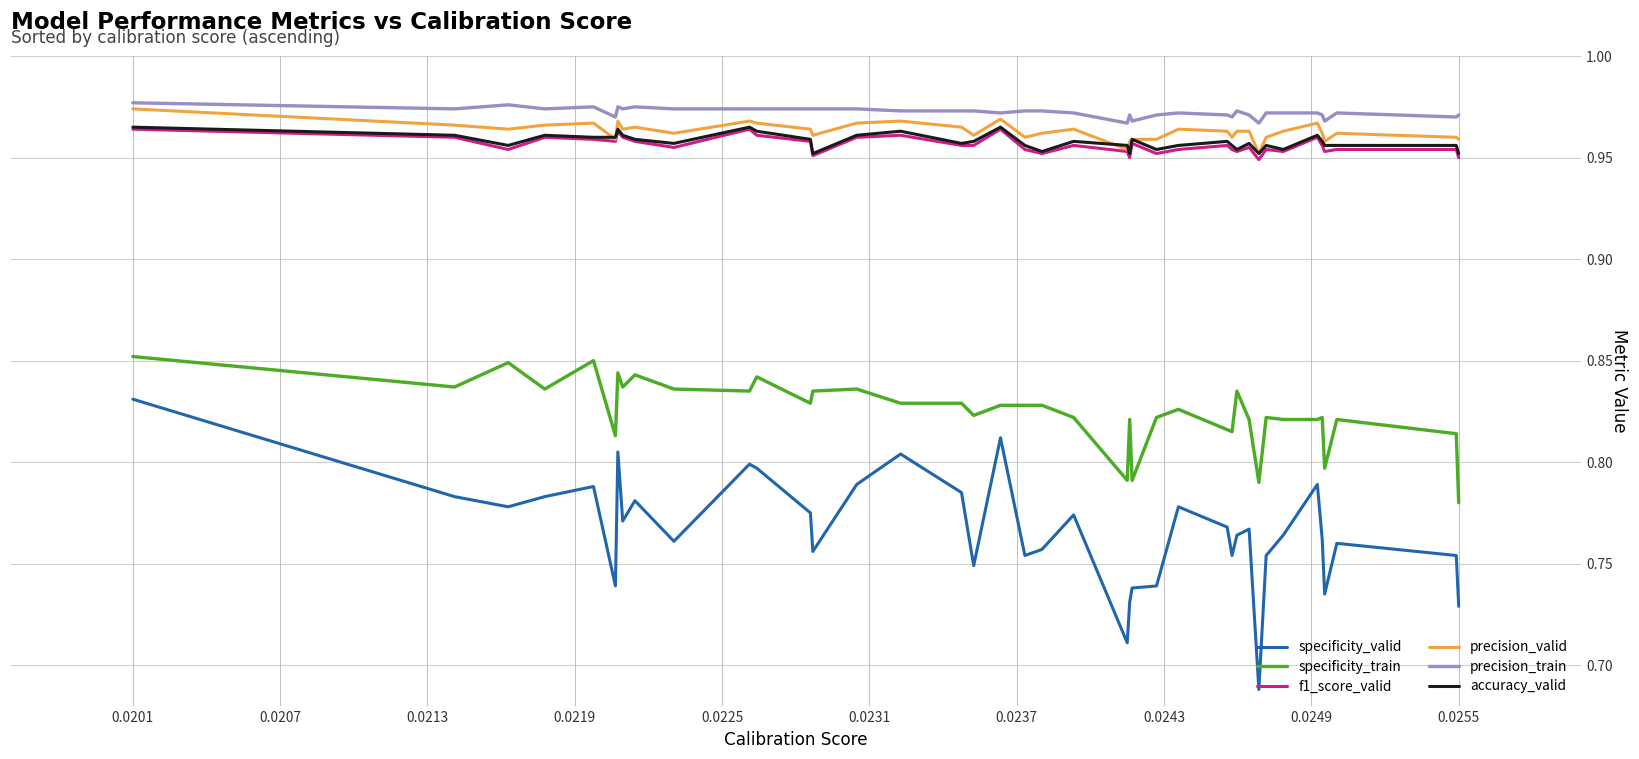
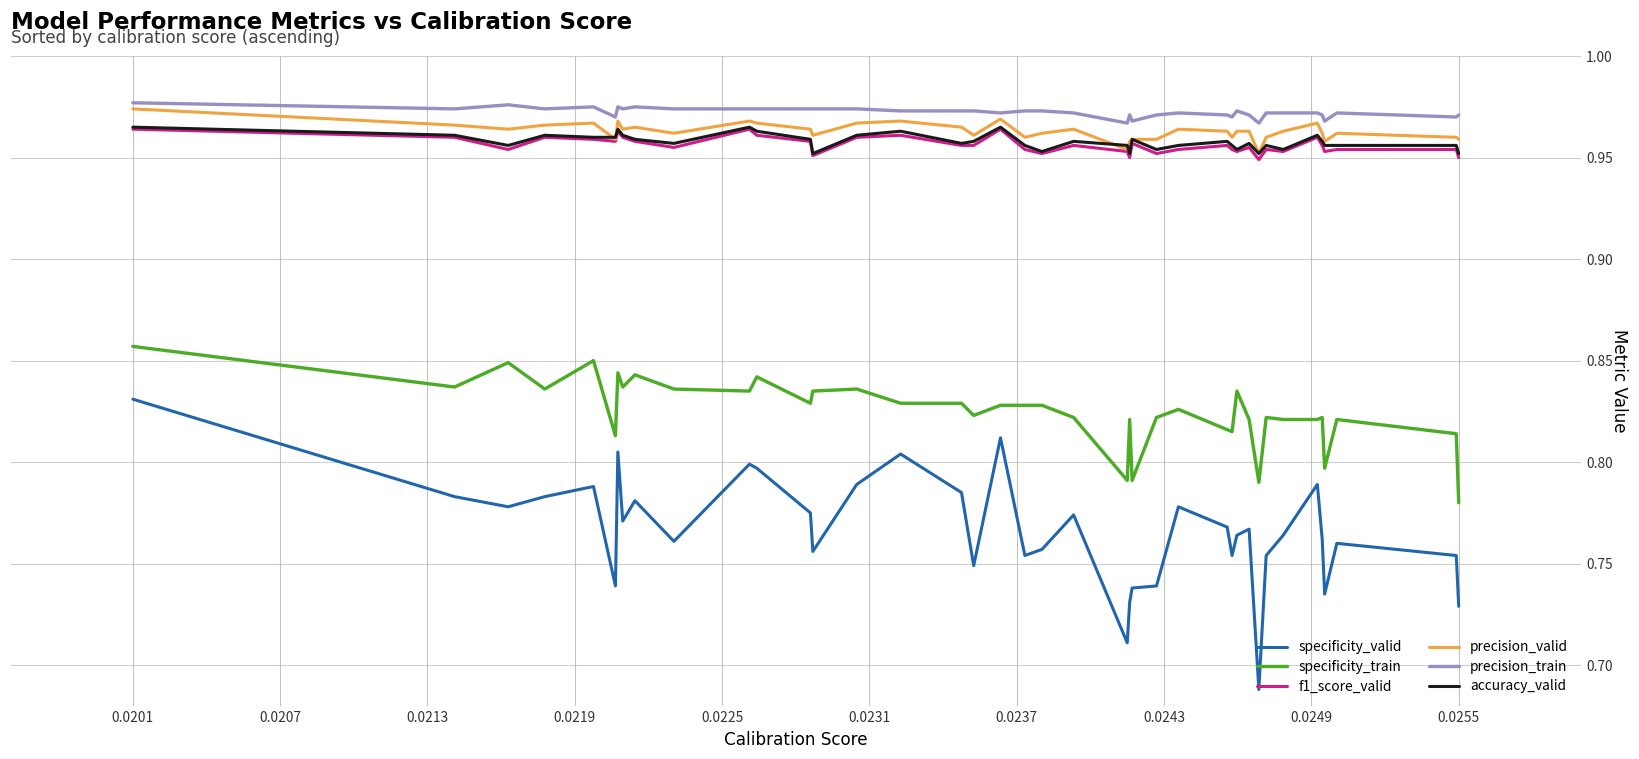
specificity_train, 0.0201: 0.852 -> 0.857
